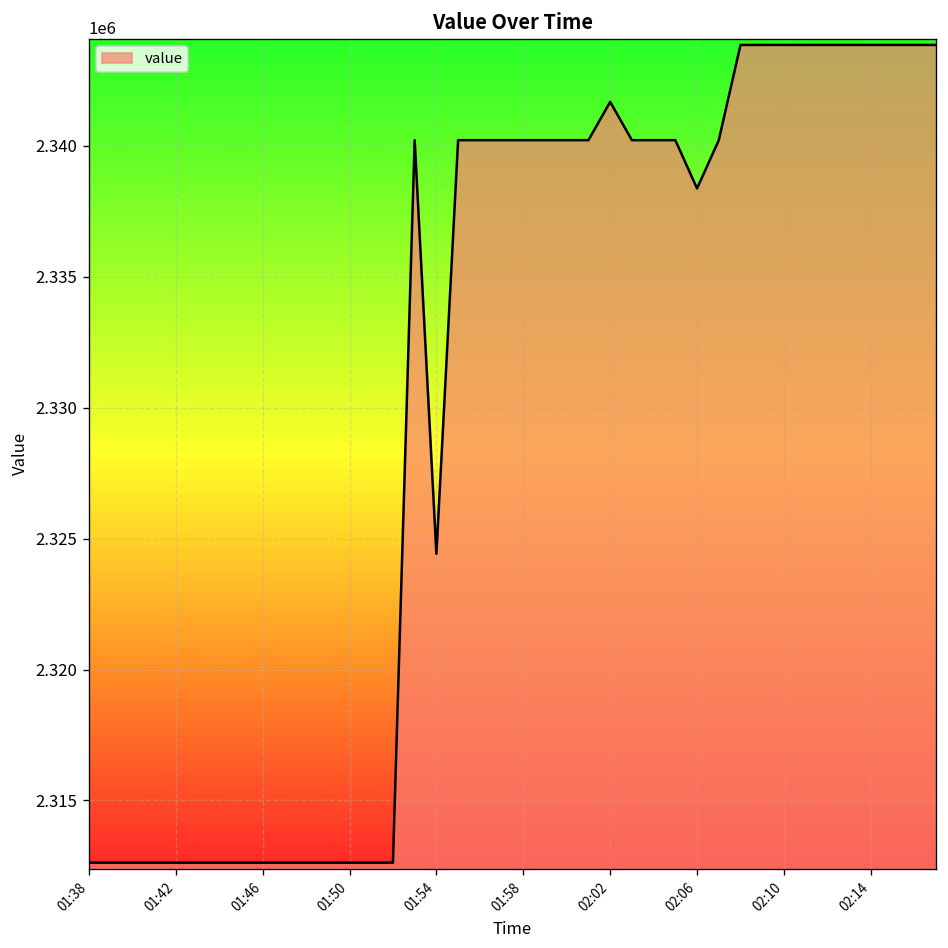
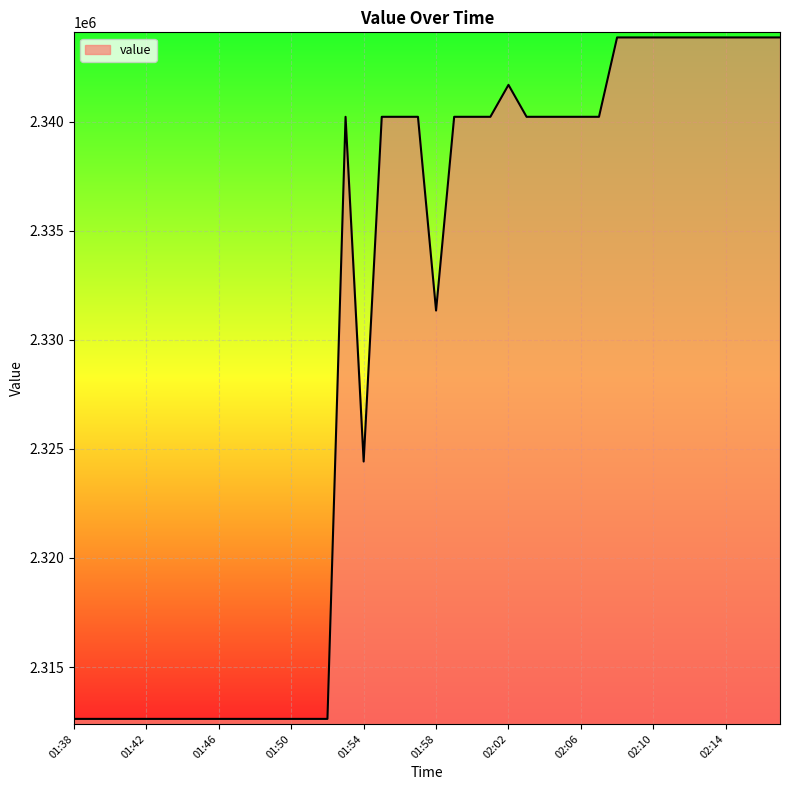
01:58: 2340200 -> 2331300
02:06: 2338400 -> 2340200
